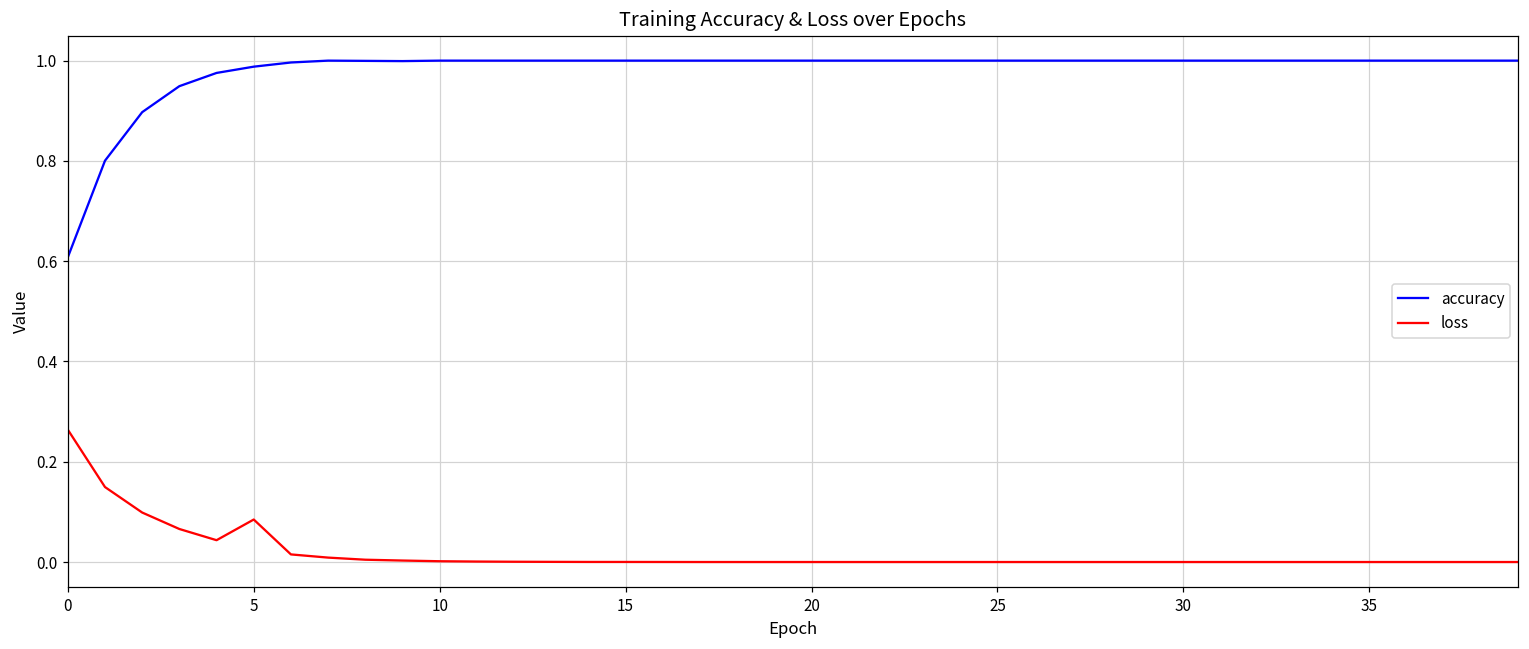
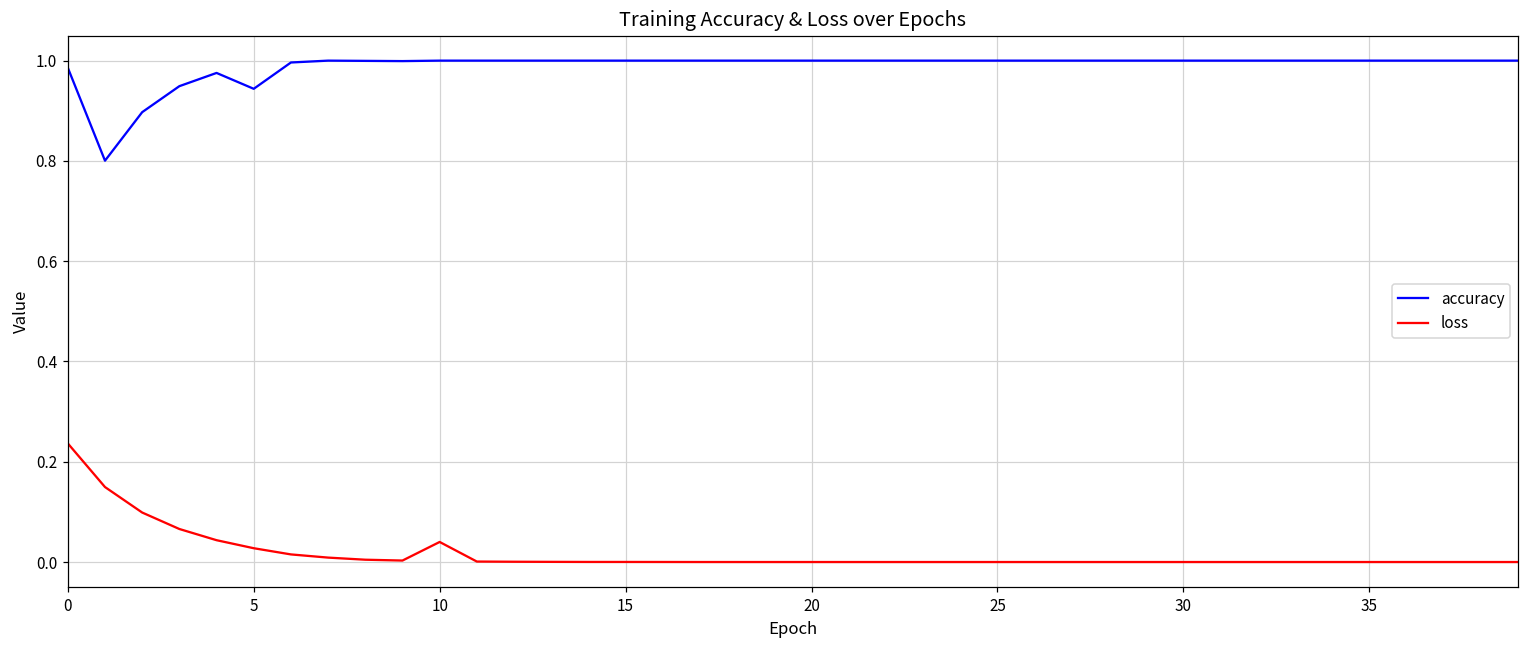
accuracy, 0: 0.61 -> 0.99
loss, 0: 0.26 -> 0.24
accuracy, 5: 0.99 -> 0.94
loss, 5: 0.08 -> 0.03
loss, 10: 0.00 -> 0.04
